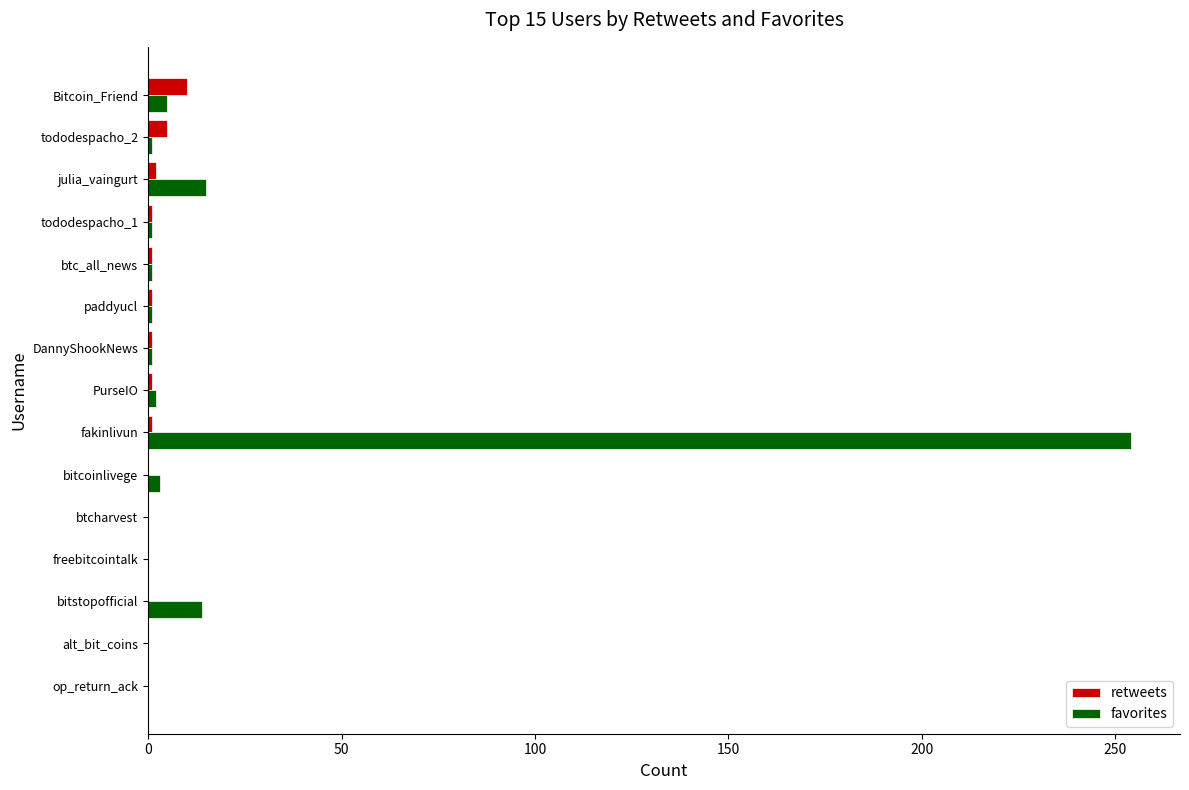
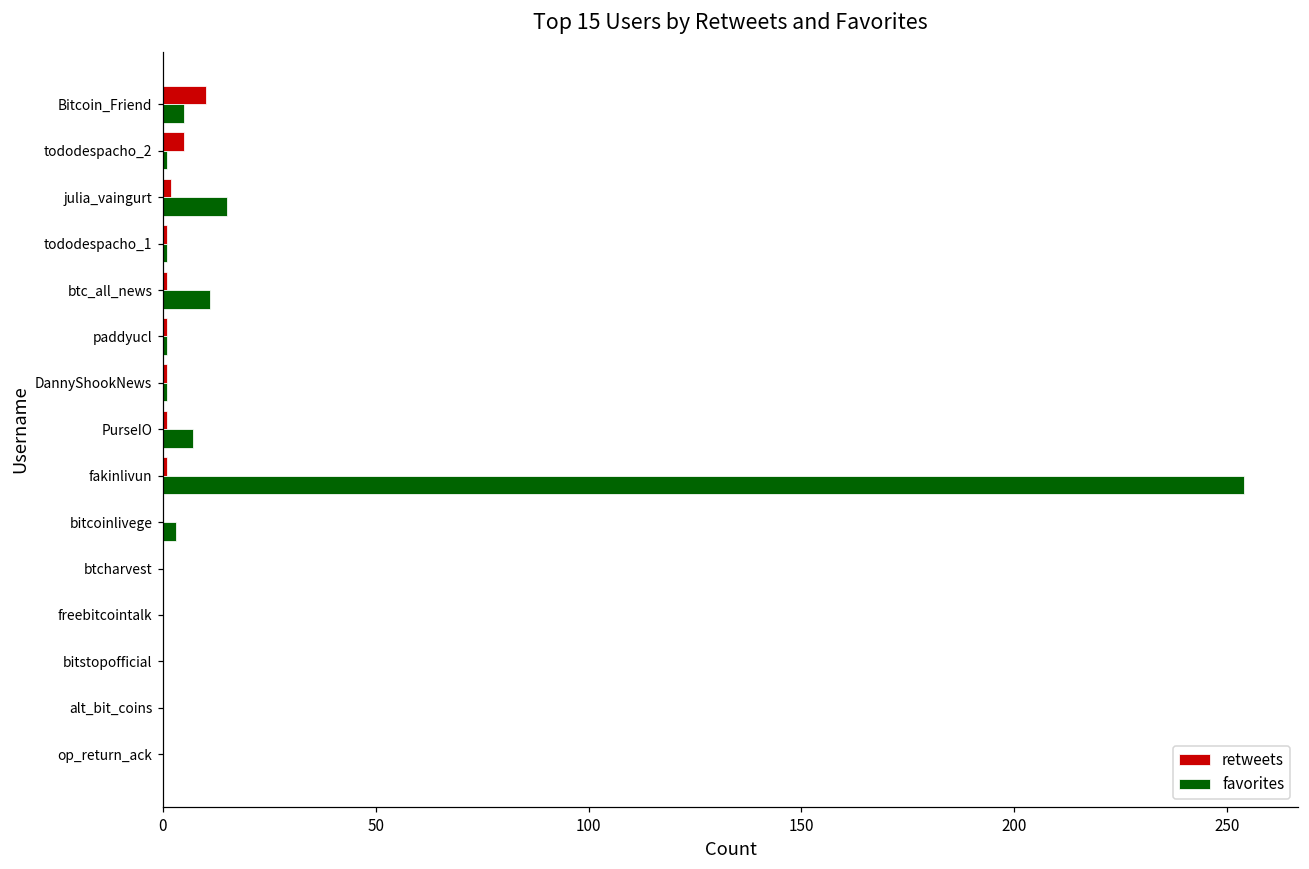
favorites, btc_all_news: 1 -> 11
favorites, PurseIO: 2 -> 7
favorites, bitstopofficial: 14 -> 0
